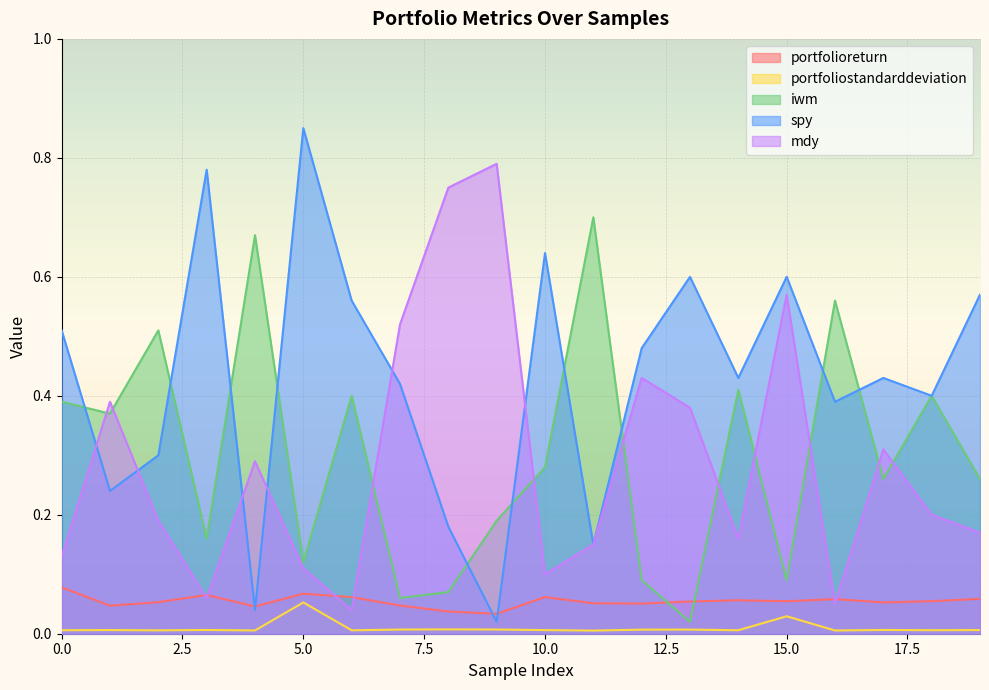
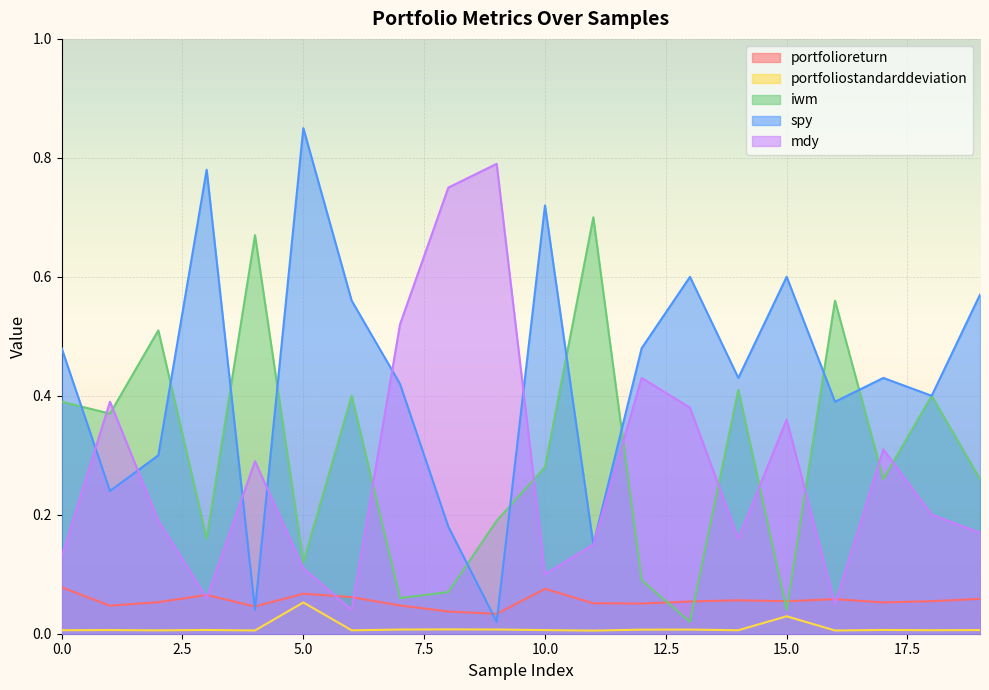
spy, 0.0: 0.51 -> 0.48
portfolioreturn, 10.0: 0.06 -> 0.08
spy, 10.0: 0.64 -> 0.72
iwm, 15.0: 0.09 -> 0.04
mdy, 15.0: 0.57 -> 0.36
